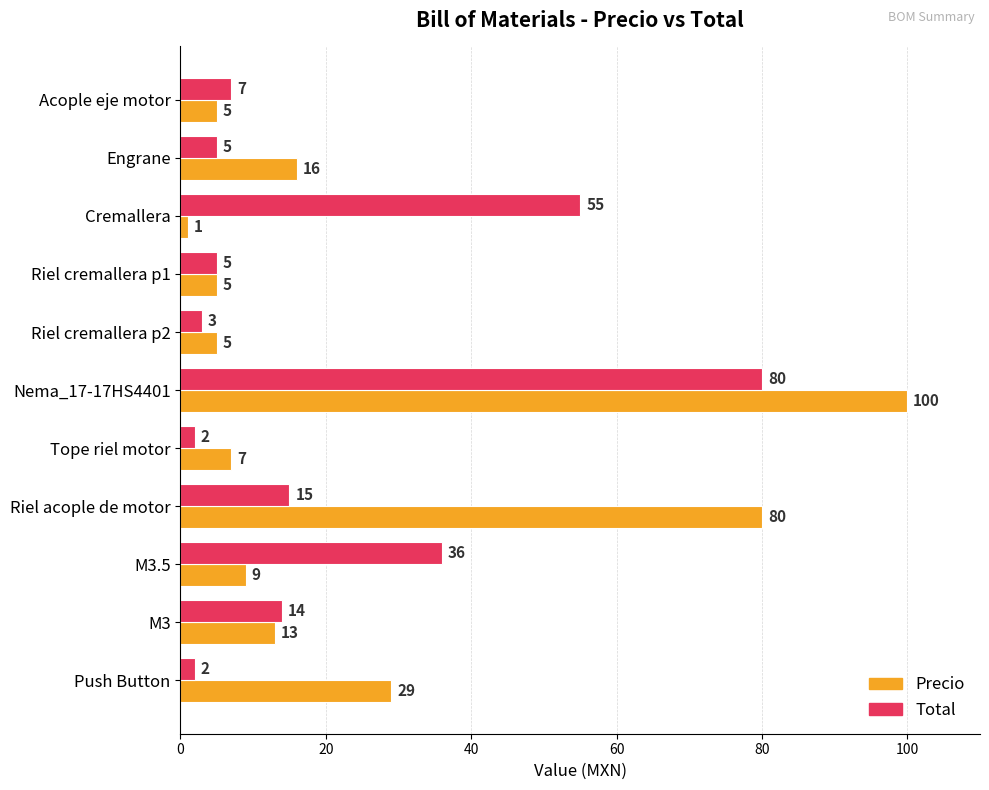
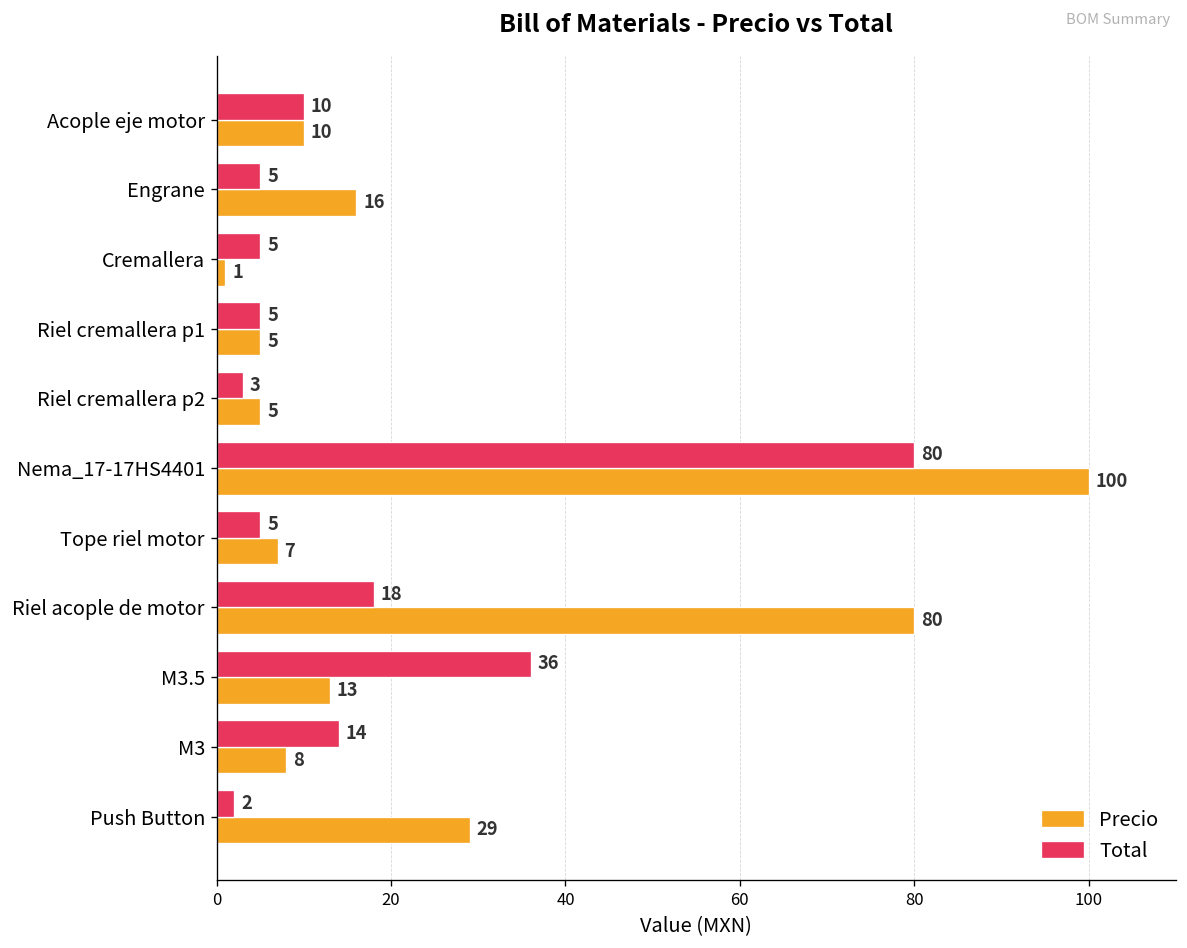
Total, Acople eje motor: 7 -> 10
Precio, Acople eje motor: 5 -> 10
Total, Cremallera: 55 -> 5
Total, Tope riel motor: 2 -> 5
Total, Riel acople de motor: 15 -> 18
Precio, M3.5: 9 -> 13
Precio, M3: 13 -> 8
